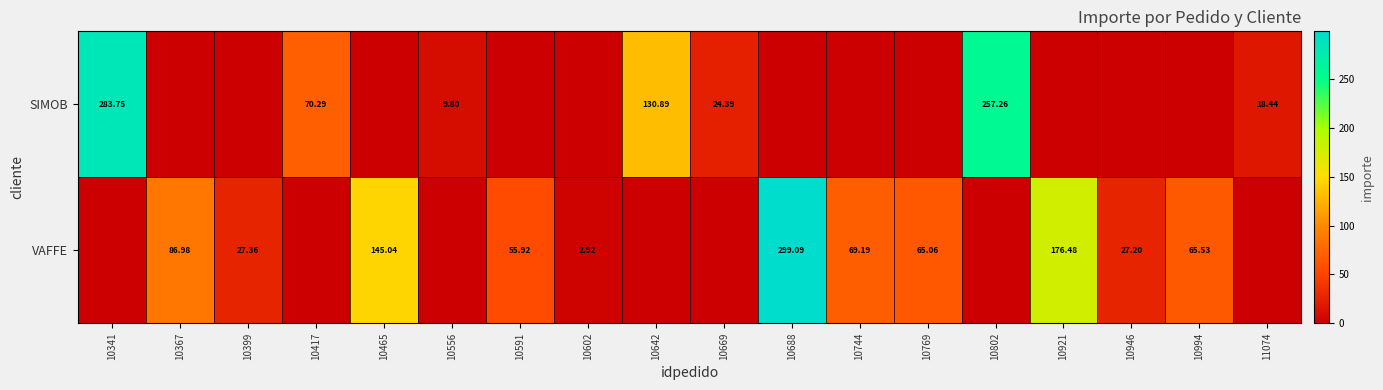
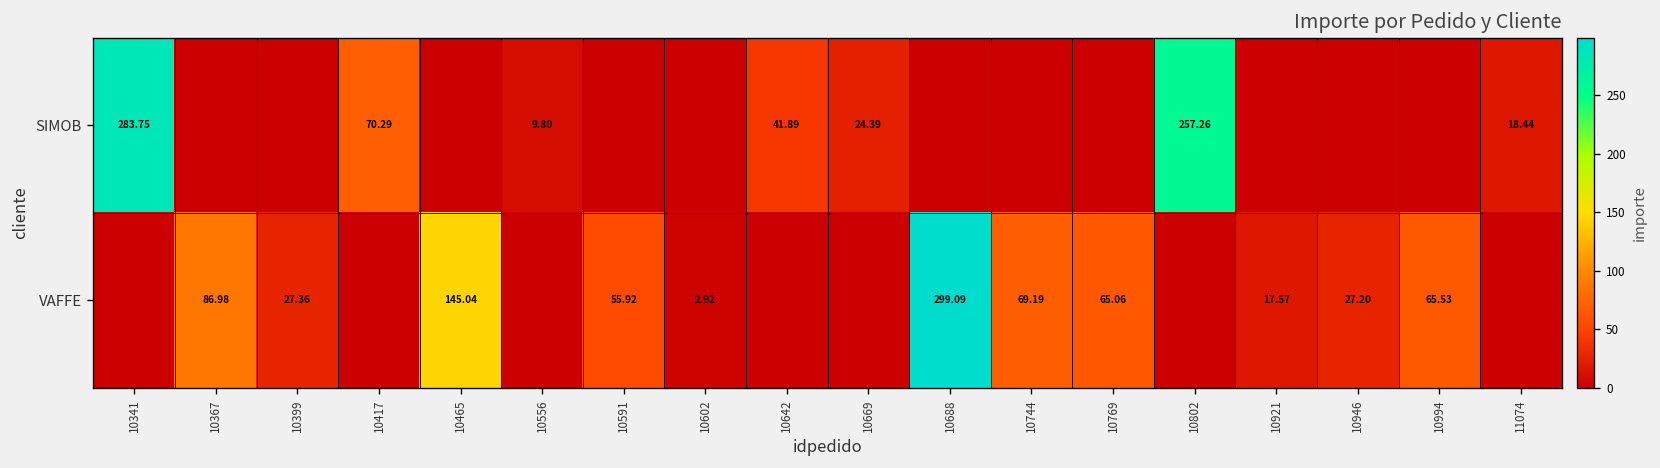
SIMOB, 10642: 130.89 -> 41.89
VAFFE, 10921: 176.48 -> 17.57
